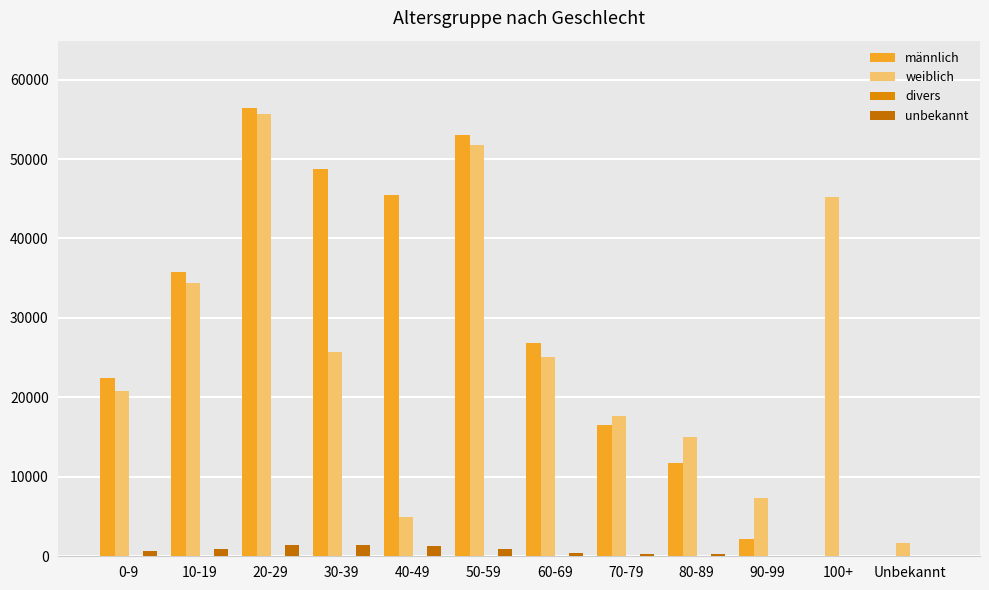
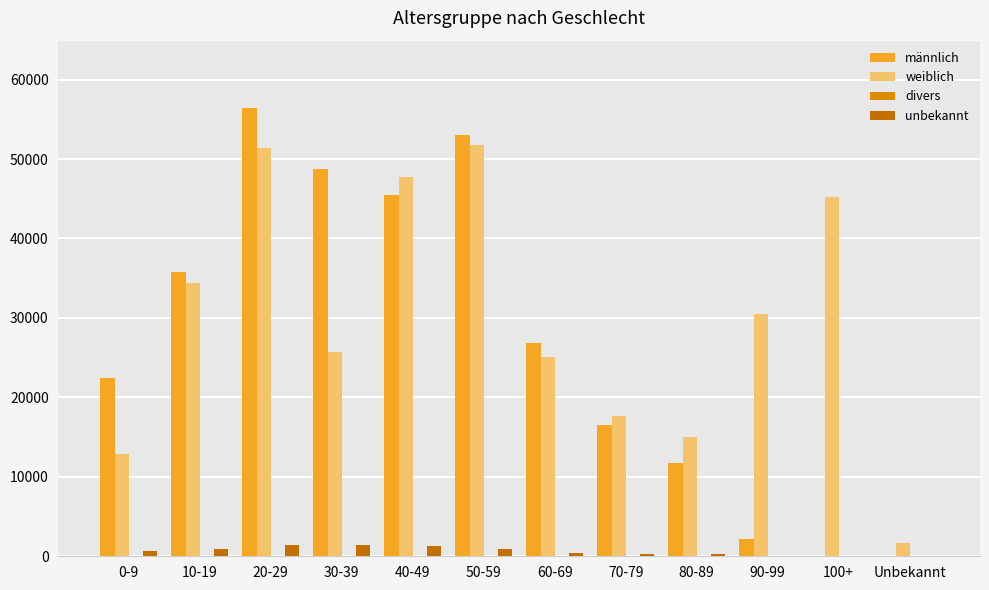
weiblich, 0-9: 21000 -> 13000
weiblich, 20-29: 56000 -> 51000
weiblich, 40-49: 5000 -> 48000
weiblich, 90-99: 7000 -> 30000
